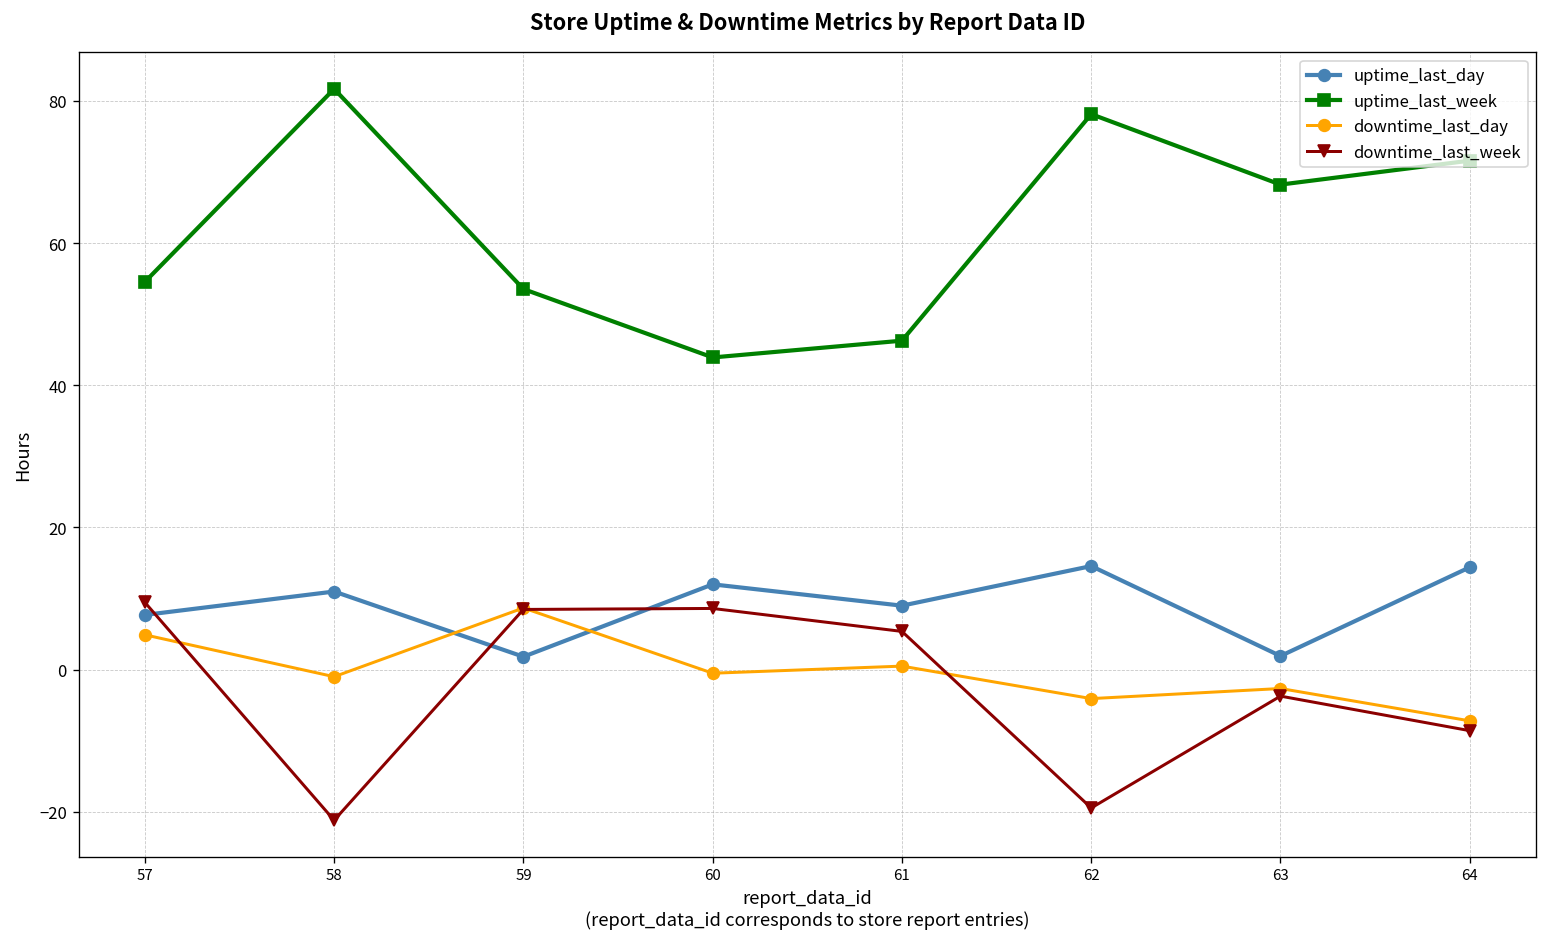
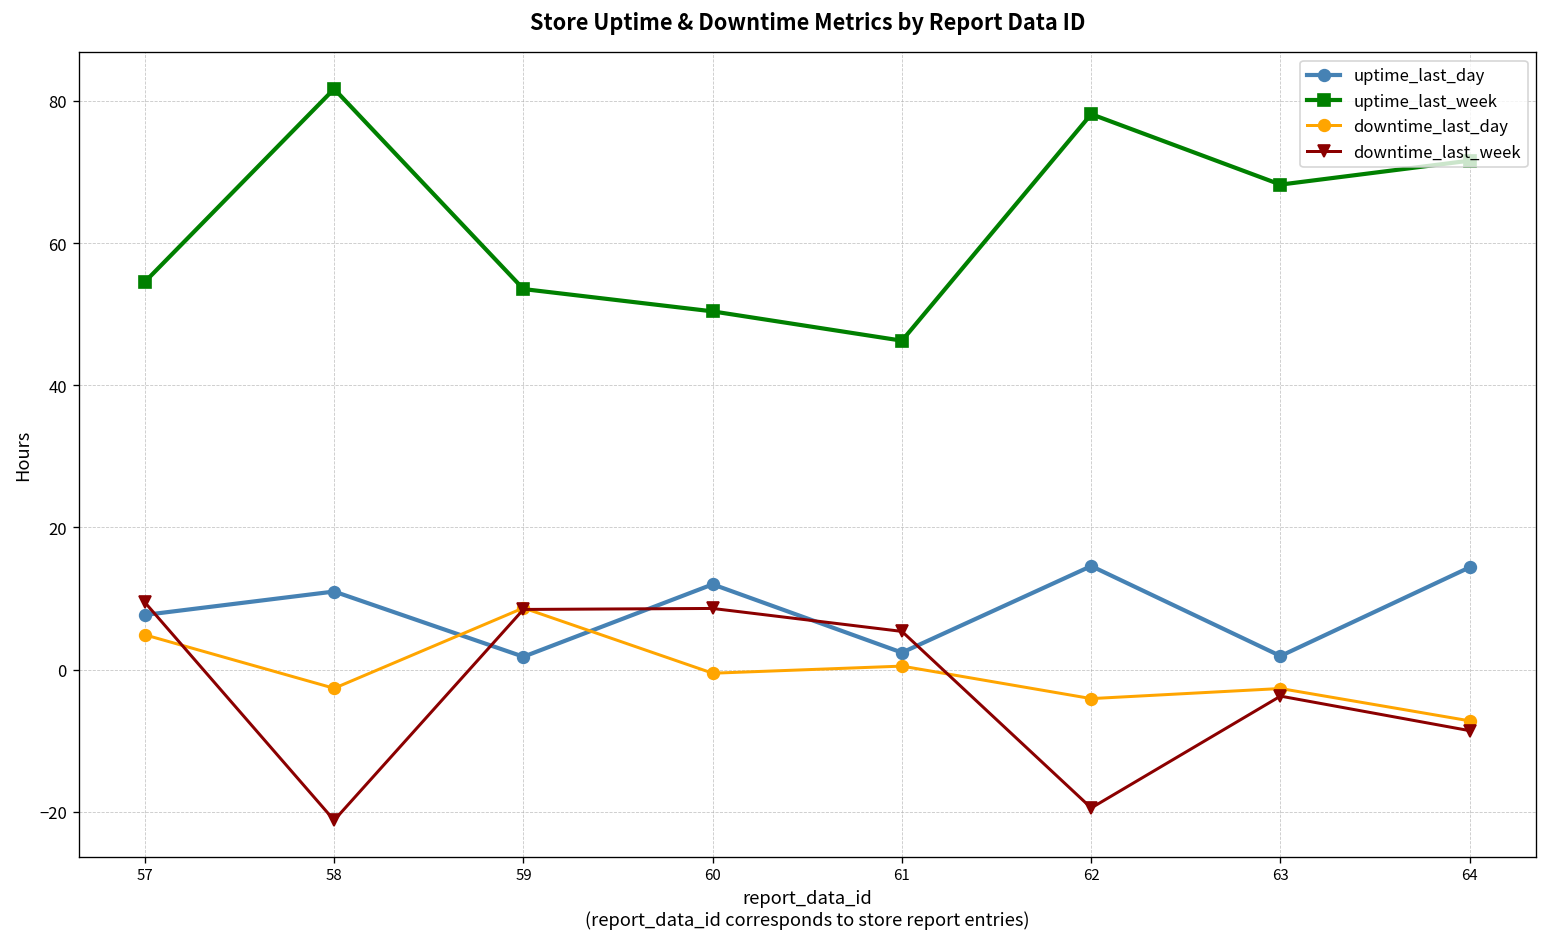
downtime_last_day, 58: -1 -> -3
uptime_last_week, 60: 44 -> 50
uptime_last_day, 61: 9 -> 2
